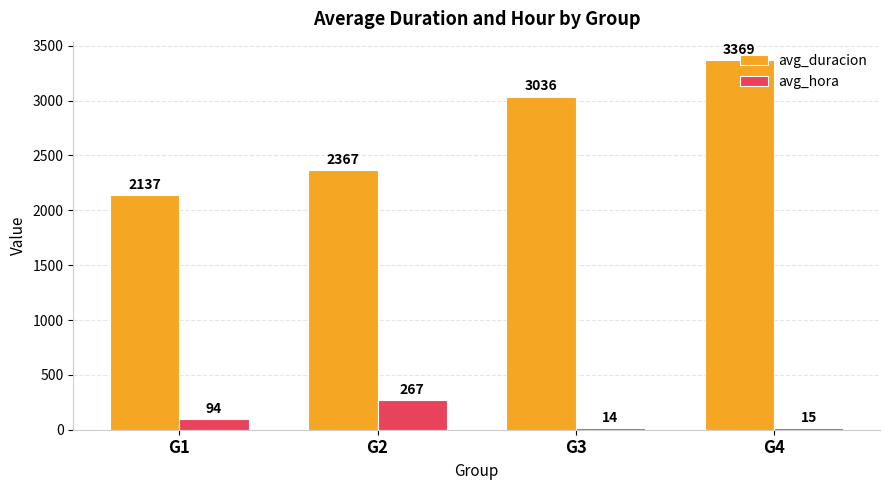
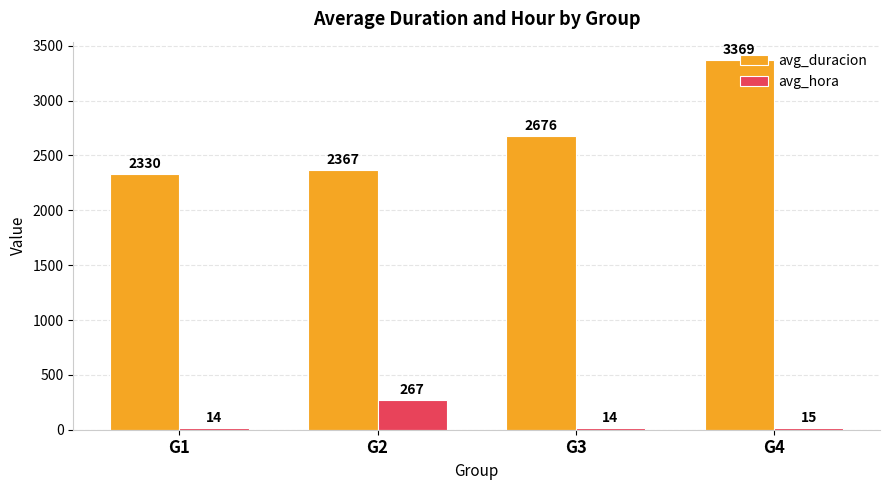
avg_duracion, G1: 2137 -> 2330
avg_hora, G1: 94 -> 14
avg_duracion, G3: 3036 -> 2676
